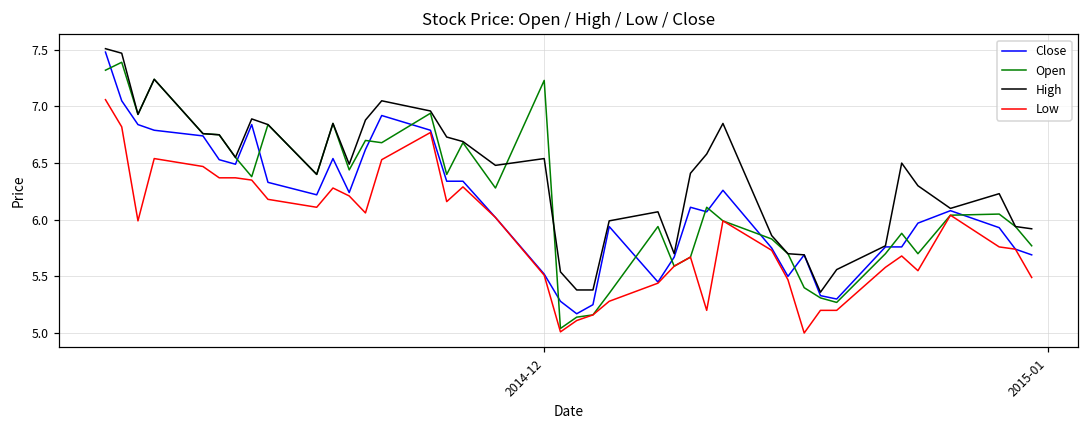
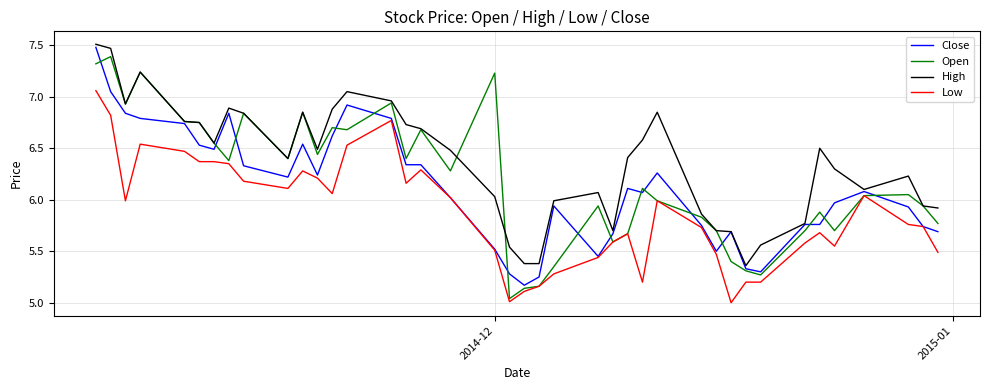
High, 2014-12: 6.54 -> 6.03
